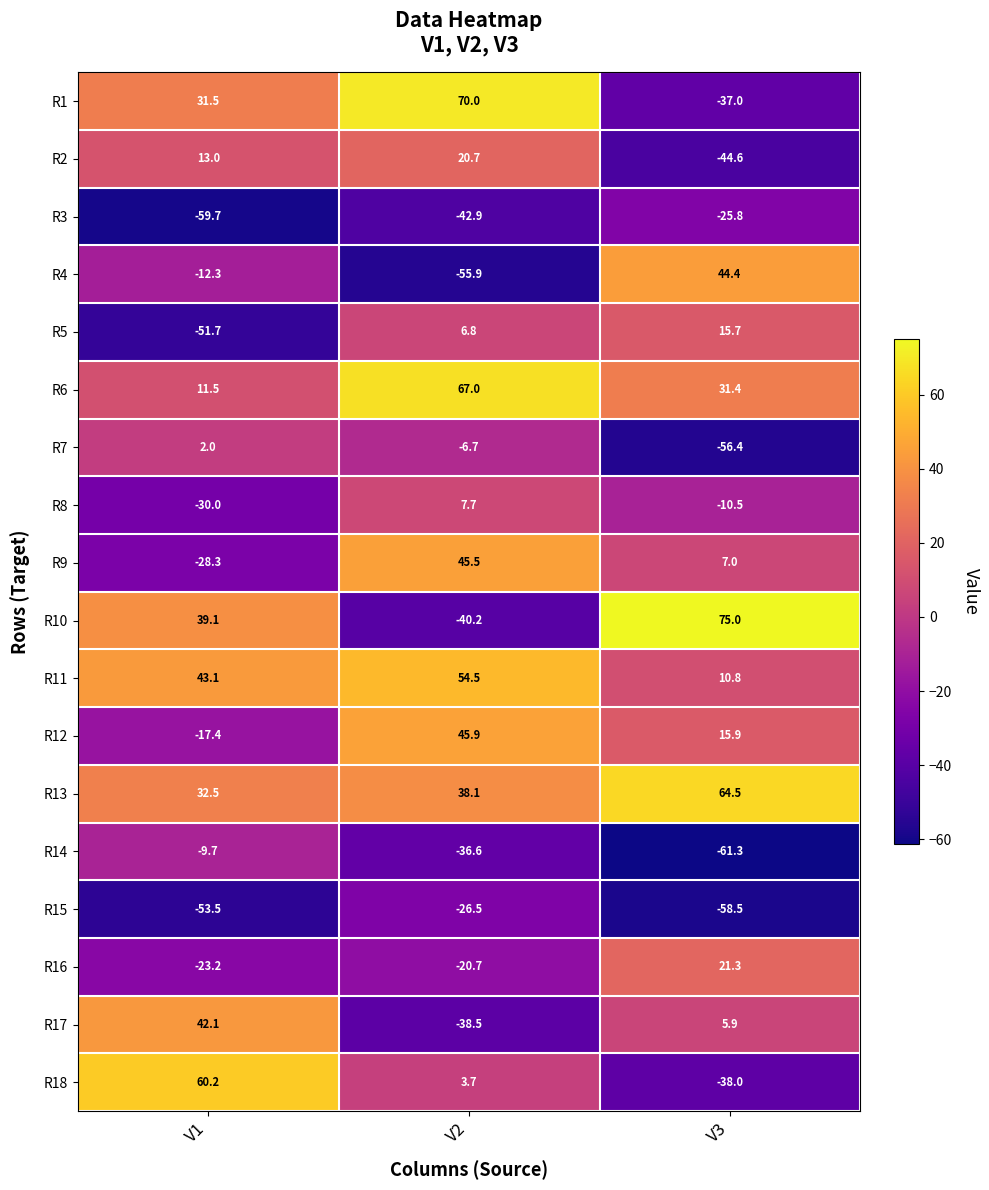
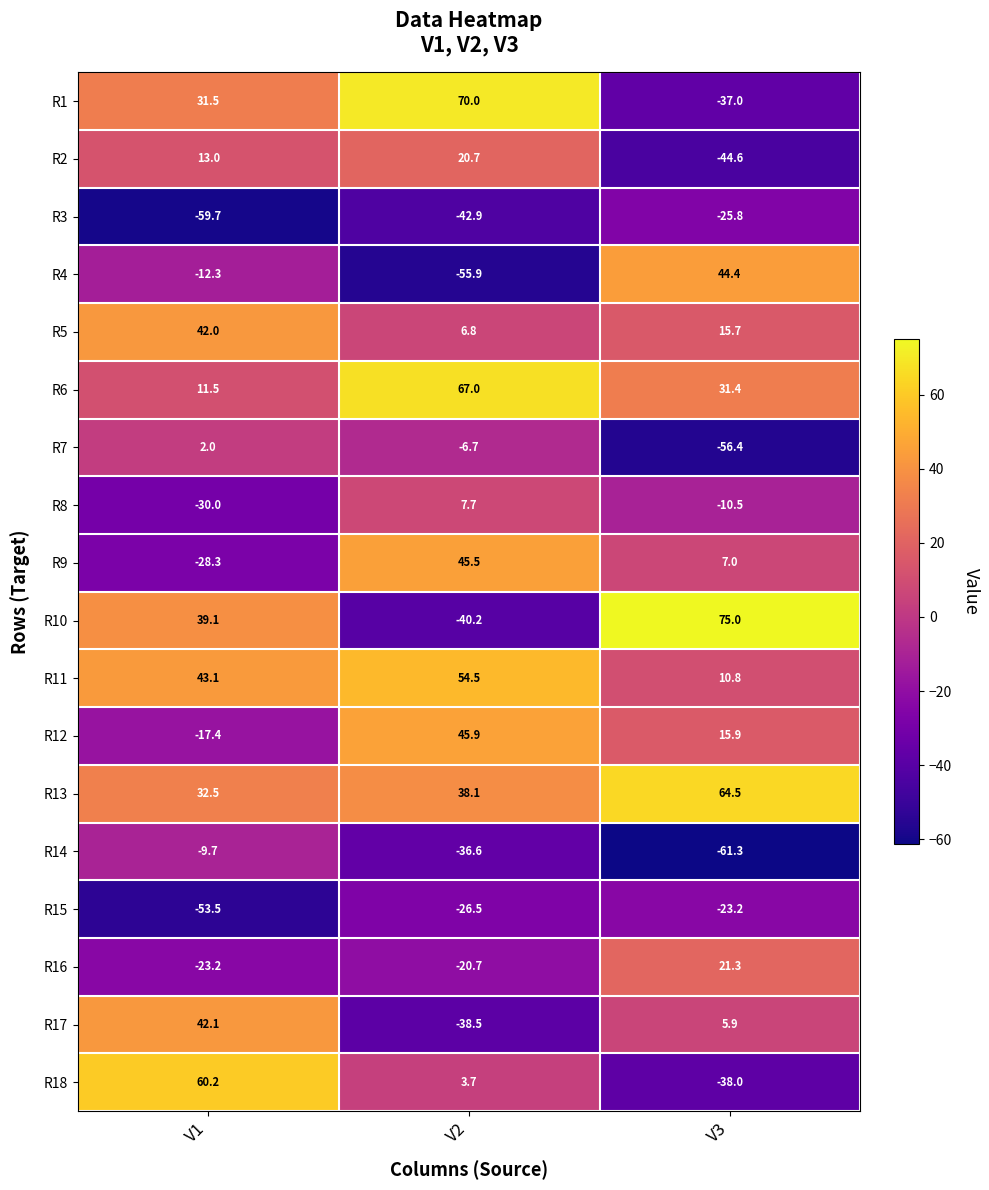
R5, V1: -51.7 -> 42.0
R15, V3: -58.5 -> -23.2
